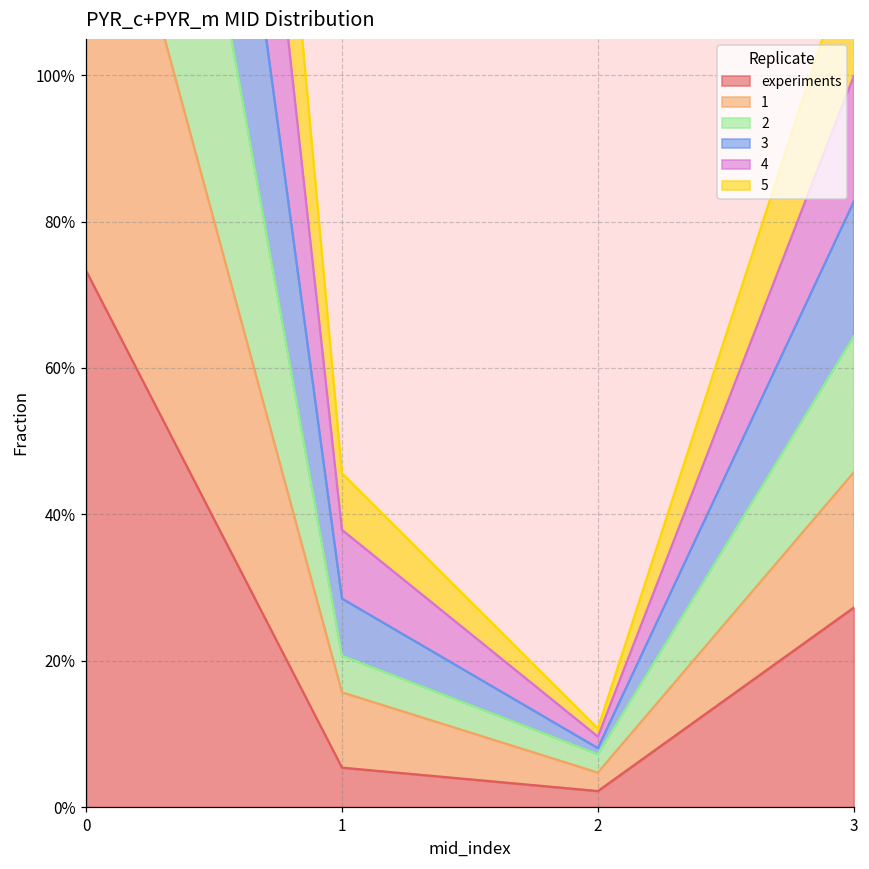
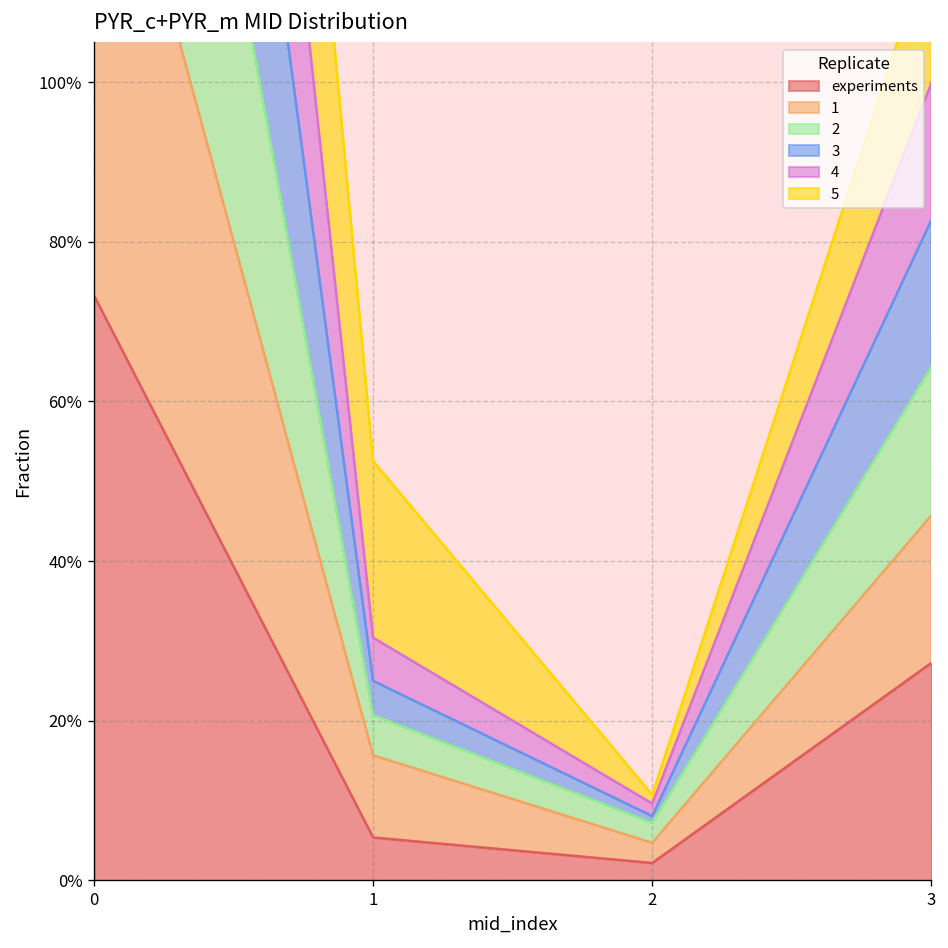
3, 1: 8% -> 4%
4, 1: 9% -> 5%
5, 1: 8% -> 22%
